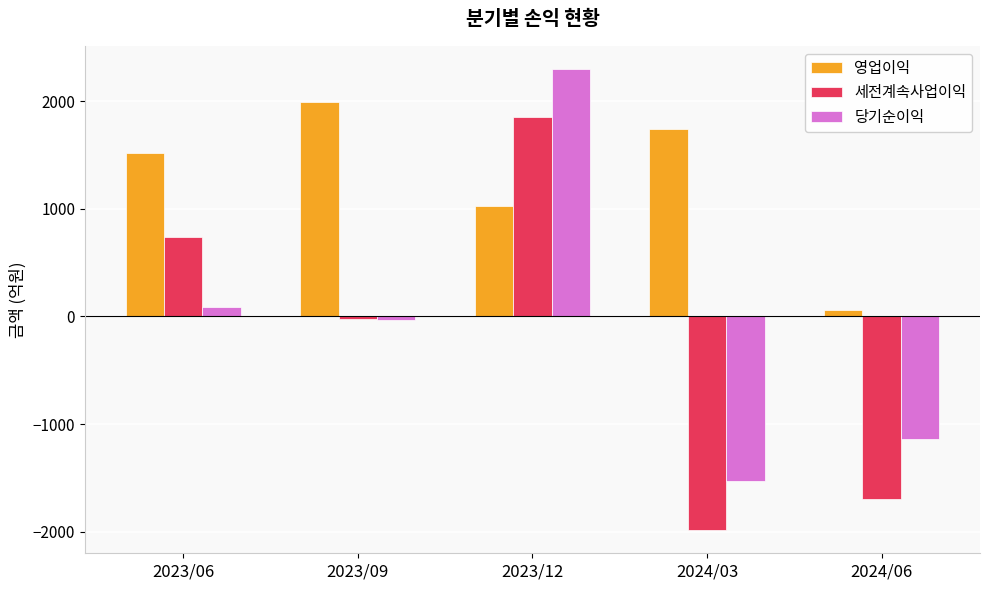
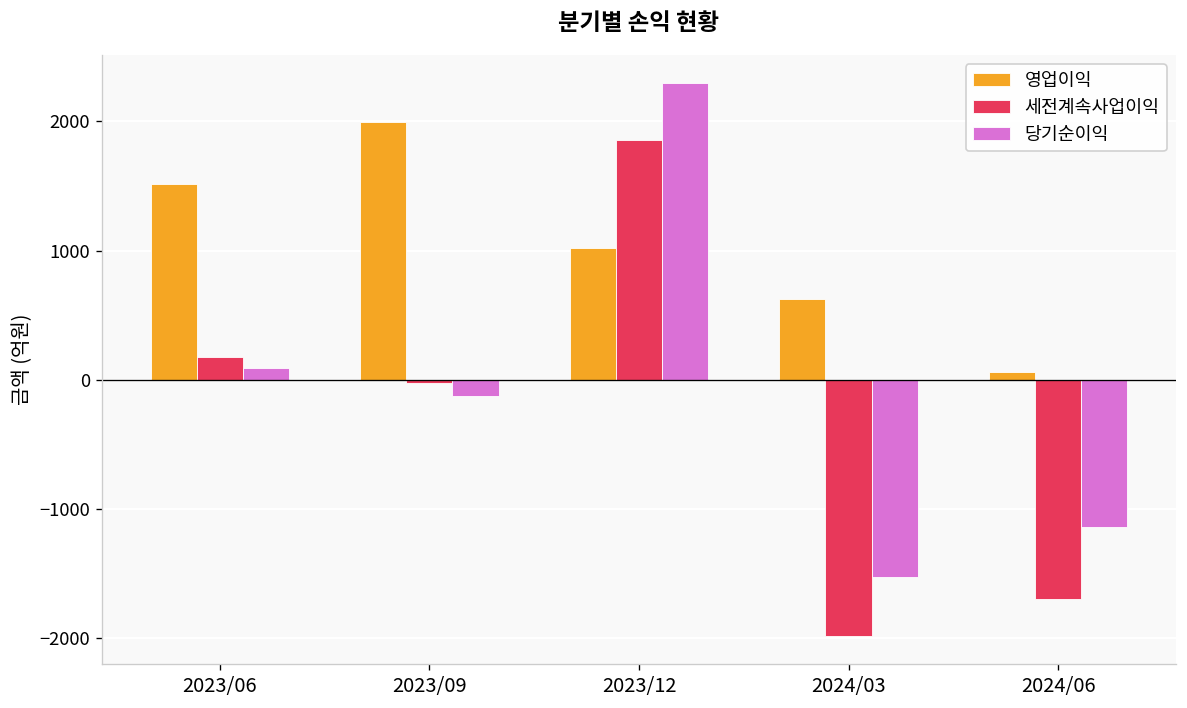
세전계속사업이익, 2023/06: 740 -> 180
당기순이익, 2023/09: -40 -> -130
영업이익, 2024/03: 1740 -> 620
